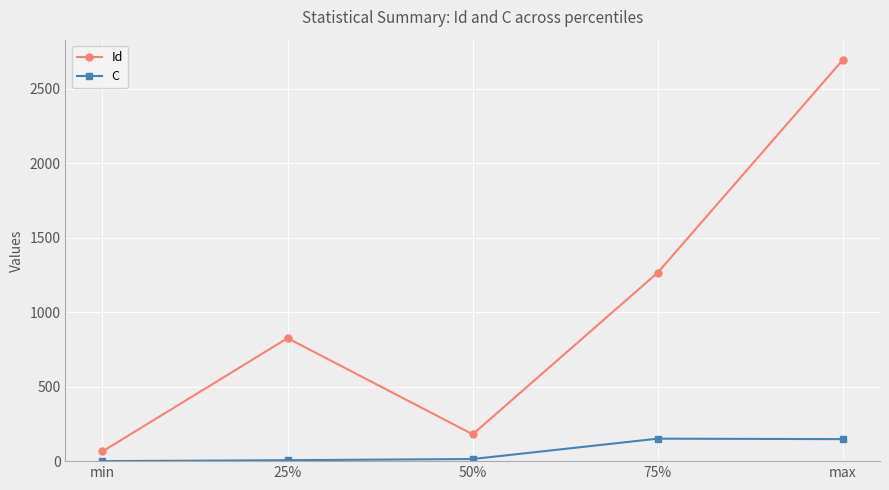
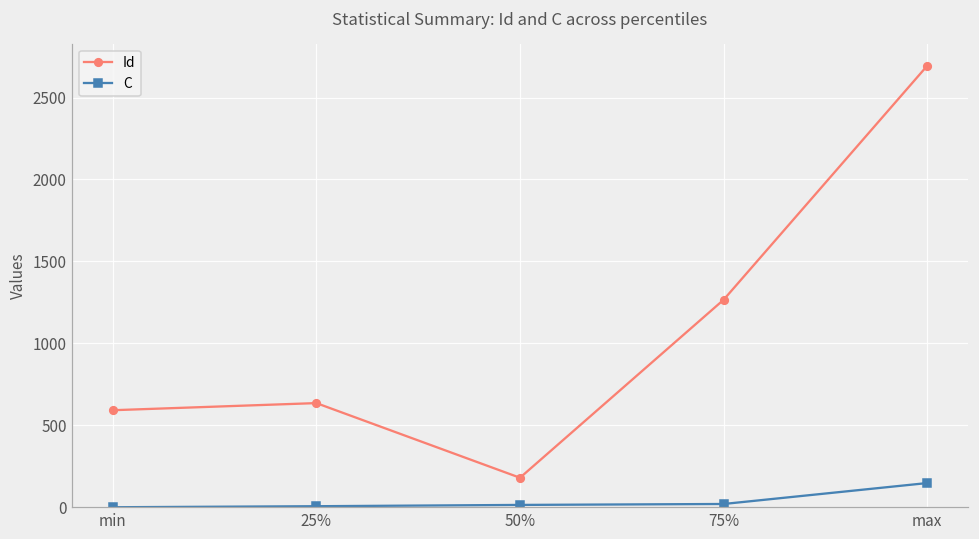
Id, min: 70 -> 590
Id, 25%: 830 -> 640
C, 75%: 150 -> 20
